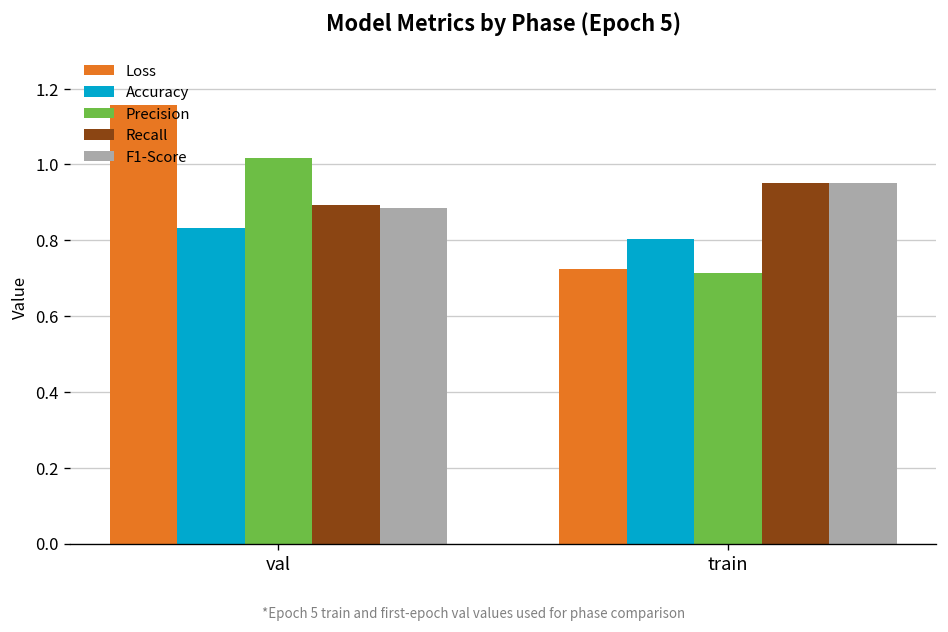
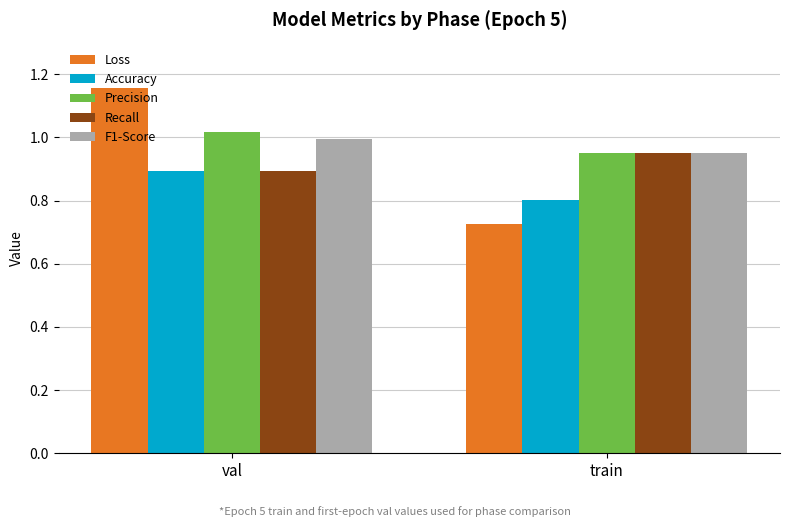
Accuracy, val: 0.83 -> 0.89
F1-Score, val: 0.88 -> 1.00
Precision, train: 0.71 -> 0.95
